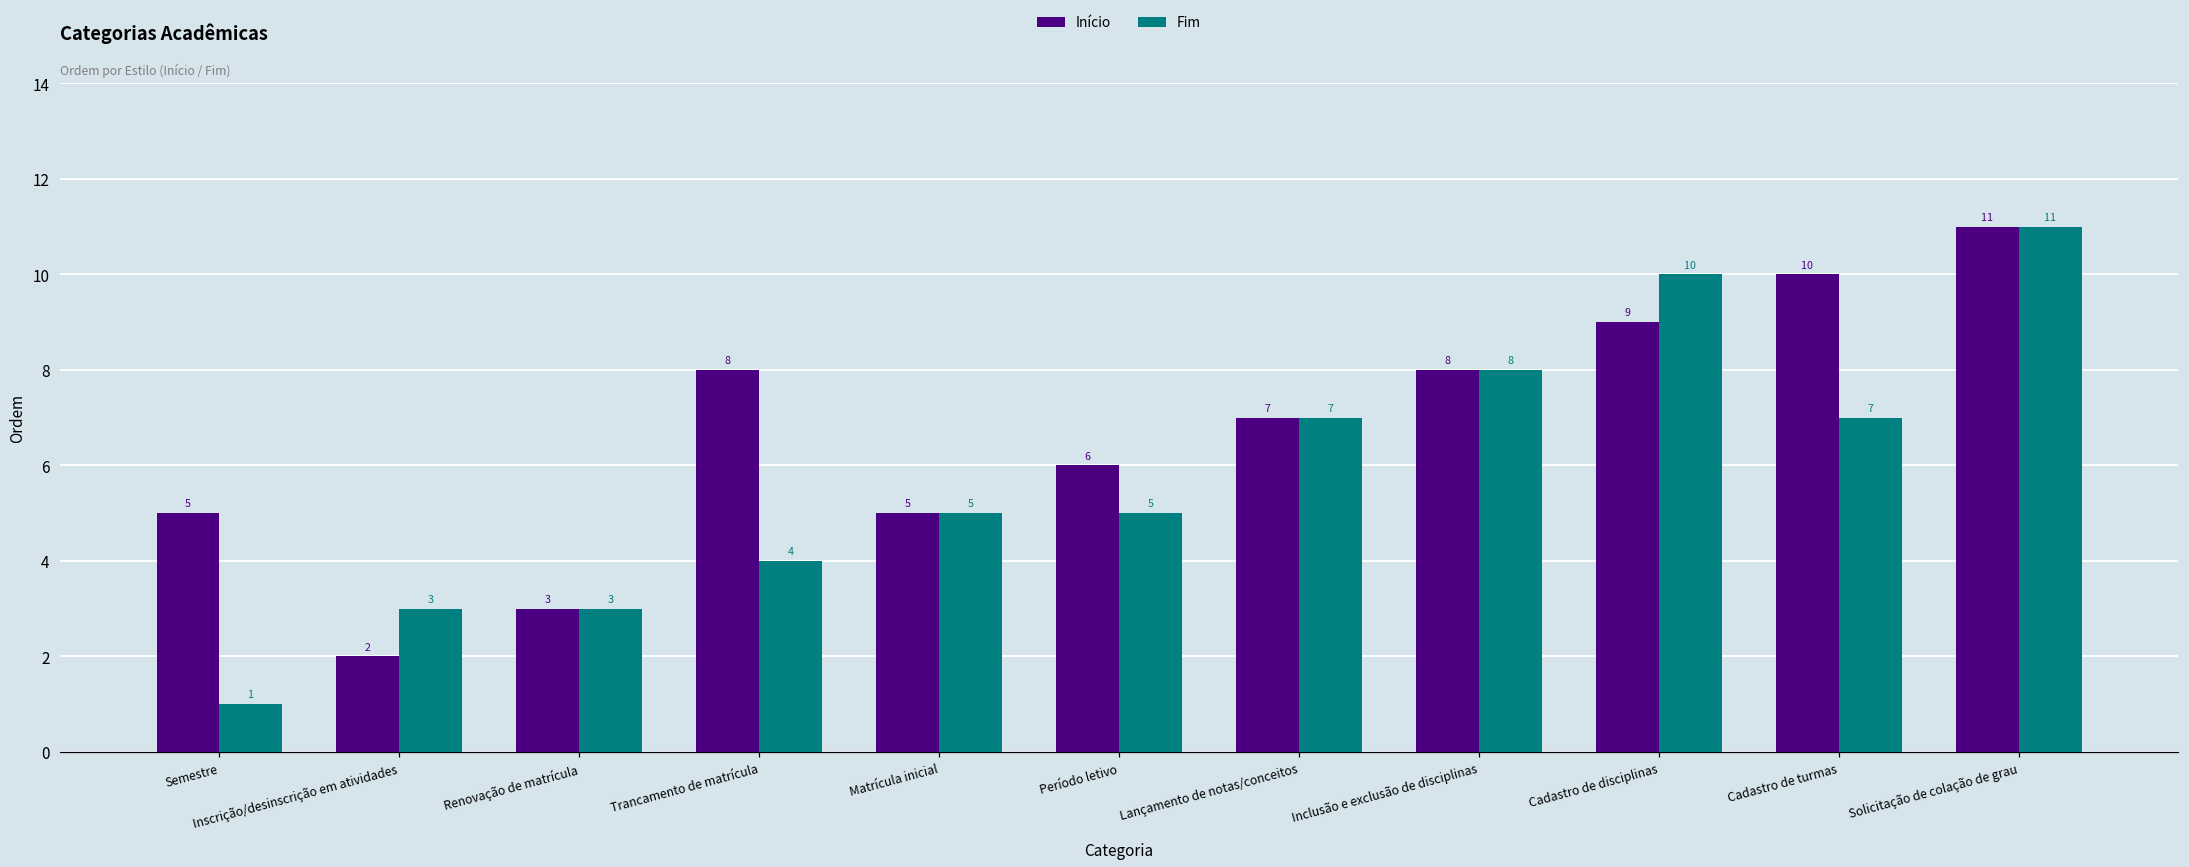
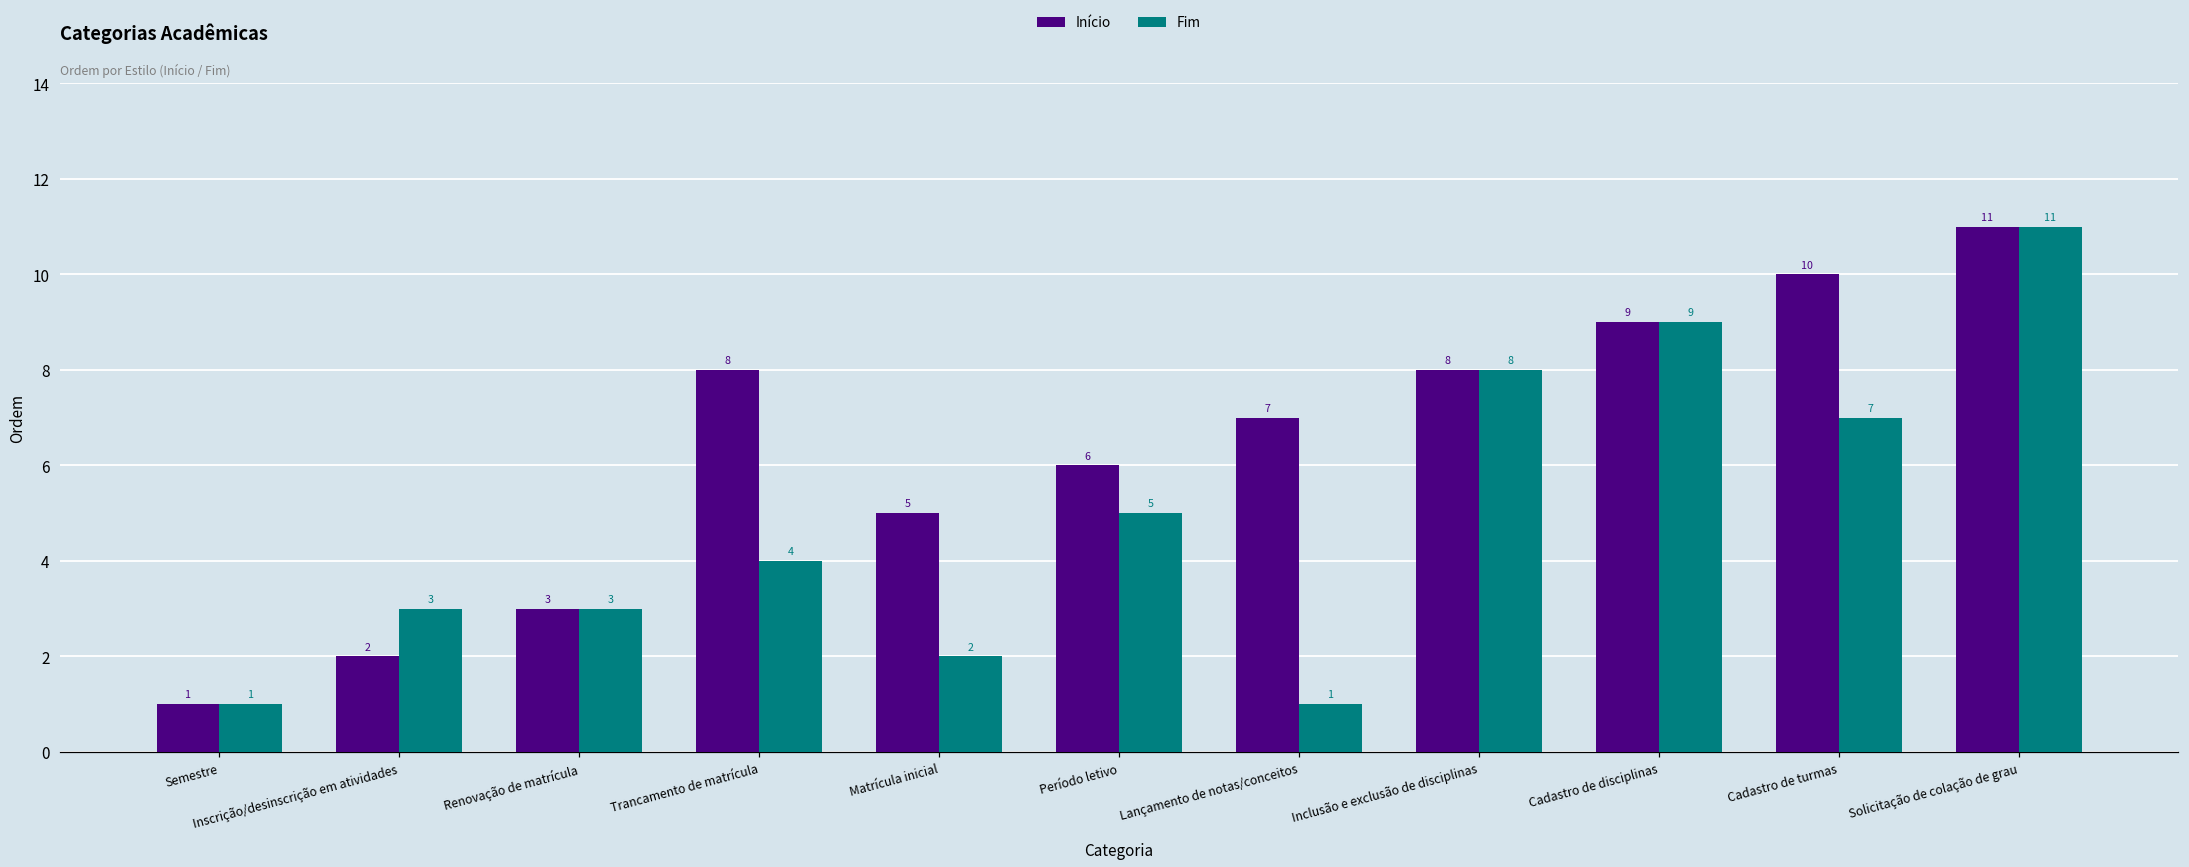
Início, Semestre: 5 -> 1
Fim, Matrícula inicial: 5 -> 2
Fim, Lançamento de notas/conceitos: 7 -> 1
Fim, Cadastro de disciplinas: 10 -> 9
